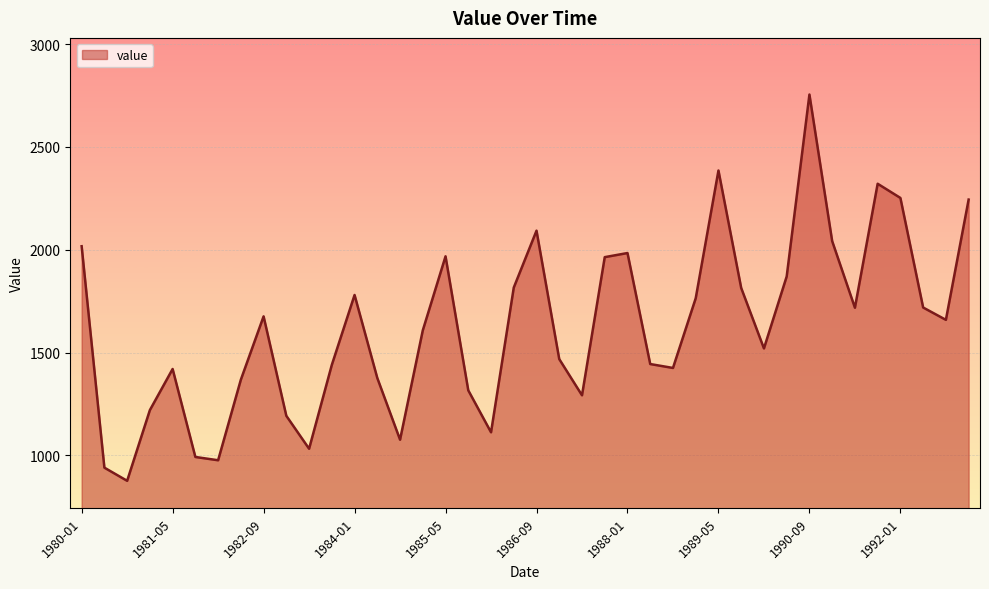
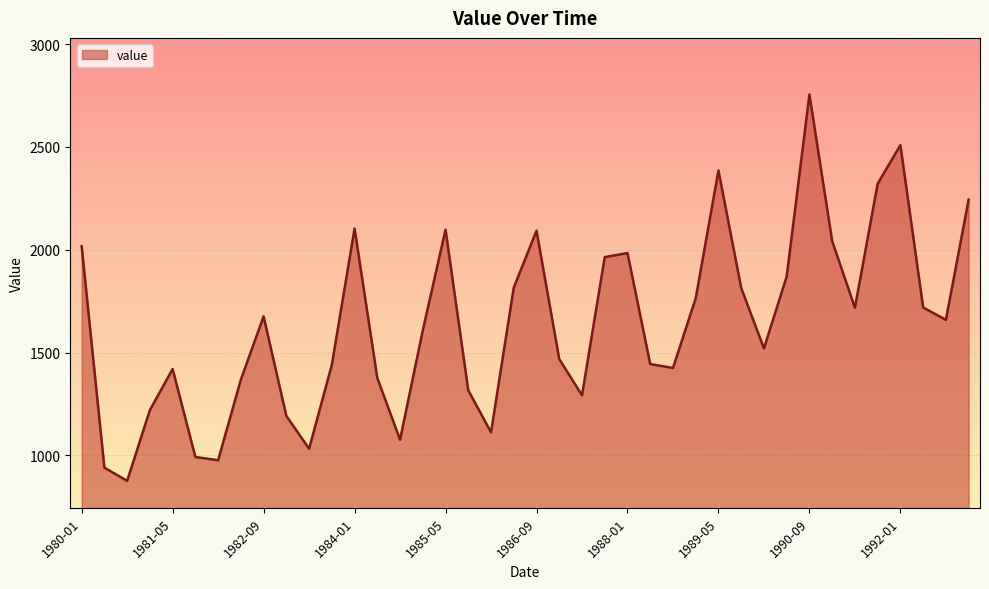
1984-01: 1780 -> 2100
1985-05: 1970 -> 2100
1992-01: 2250 -> 2510
